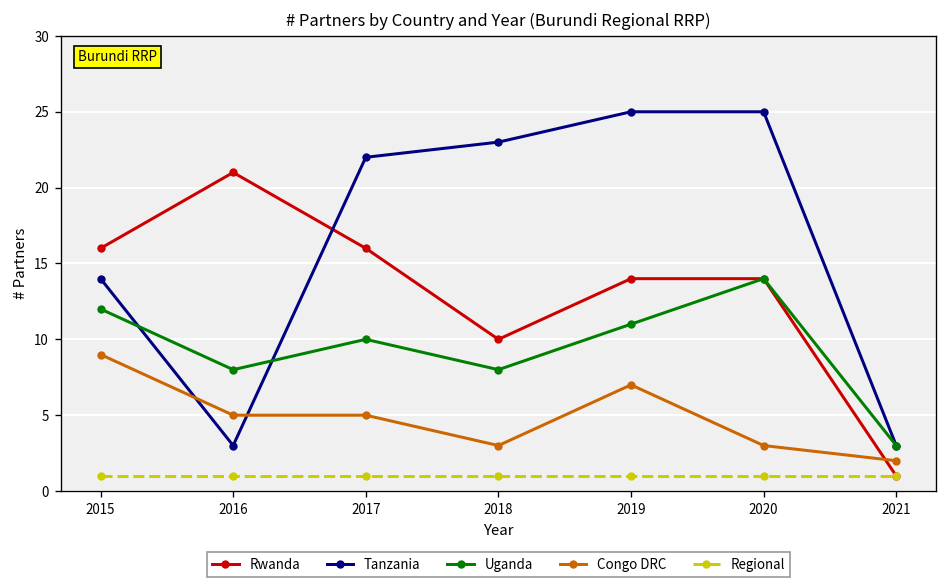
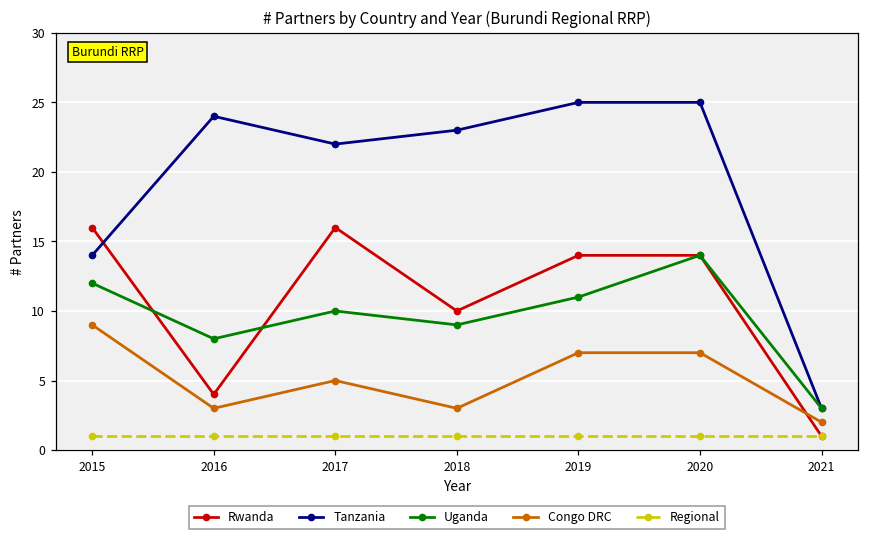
Rwanda, 2016: 21 -> 4
Tanzania, 2016: 3 -> 24
Congo DRC, 2016: 5 -> 3
Uganda, 2018: 8 -> 9
Congo DRC, 2020: 3 -> 7
